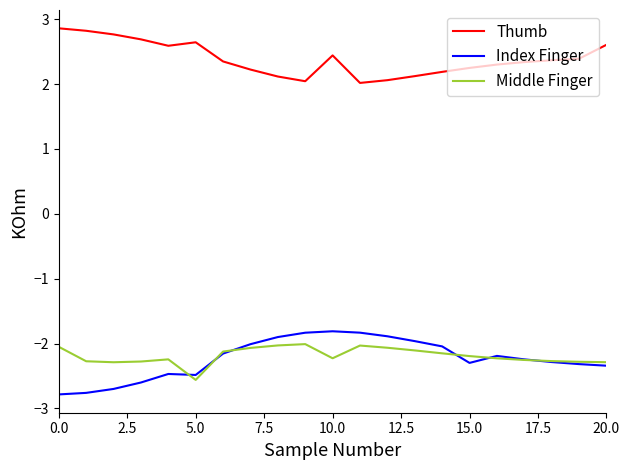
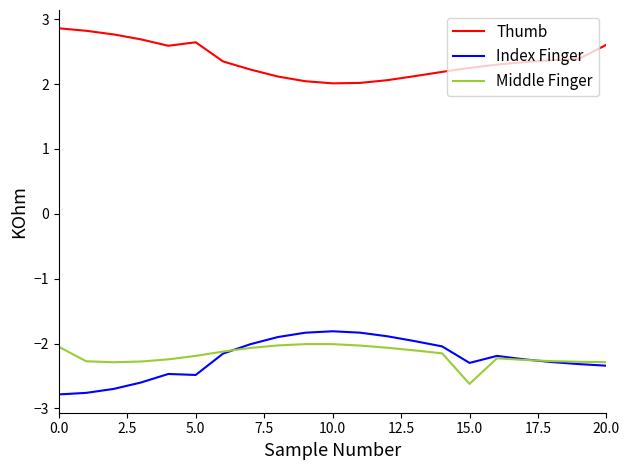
Middle Finger, 5.0: -2.6 -> -2.2
Thumb, 10.0: 2.4 -> 2.0
Middle Finger, 10.0: -2.2 -> -2.0
Middle Finger, 15.0: -2.2 -> -2.6
